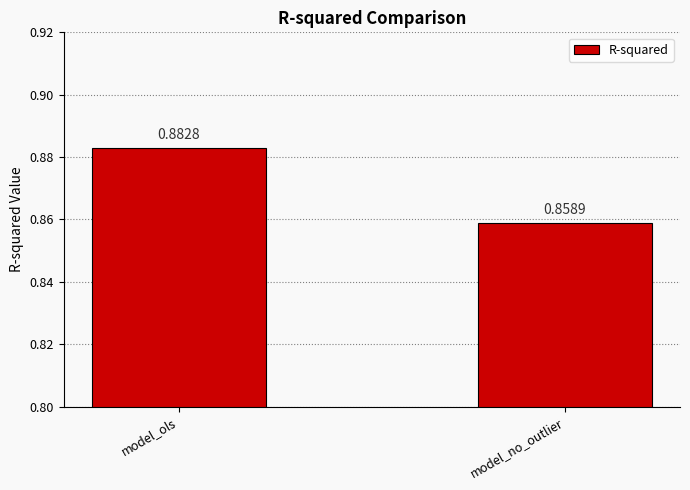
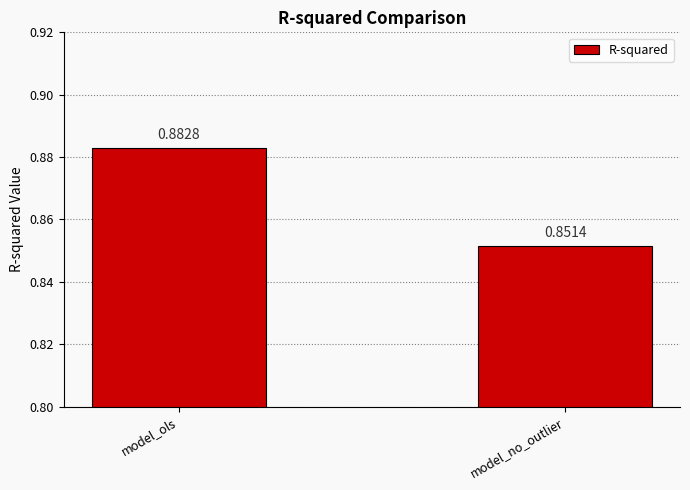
model_no_outlier: 0.8589 -> 0.8514
